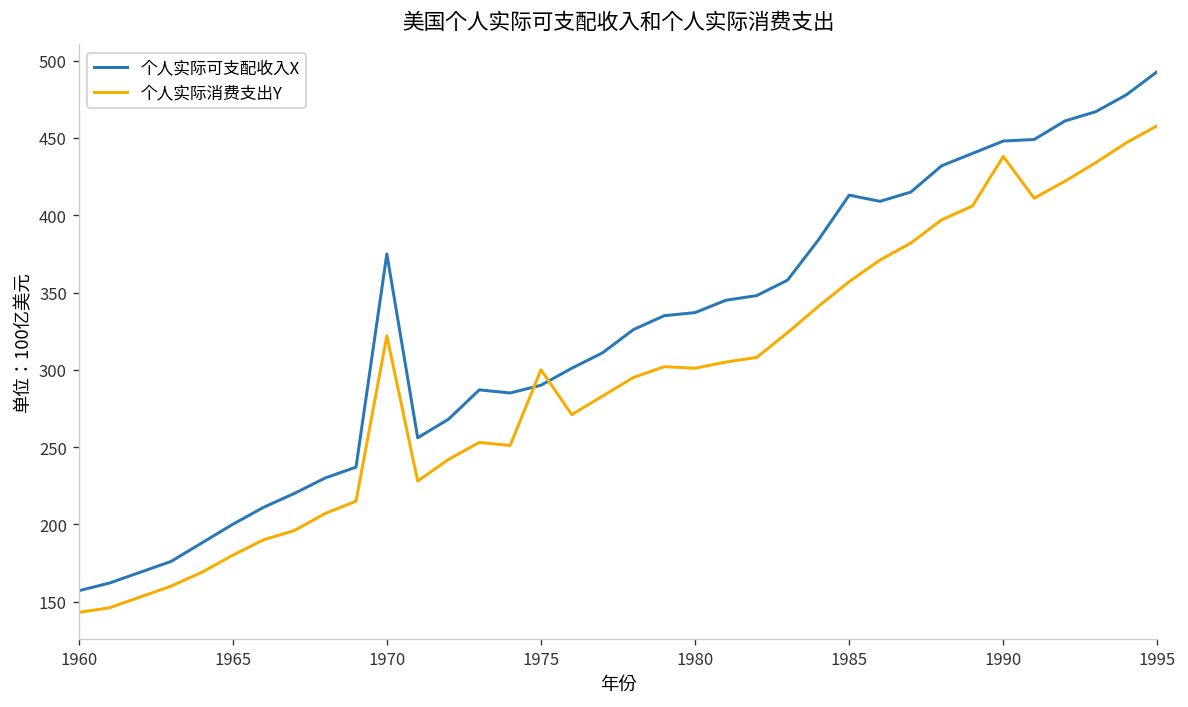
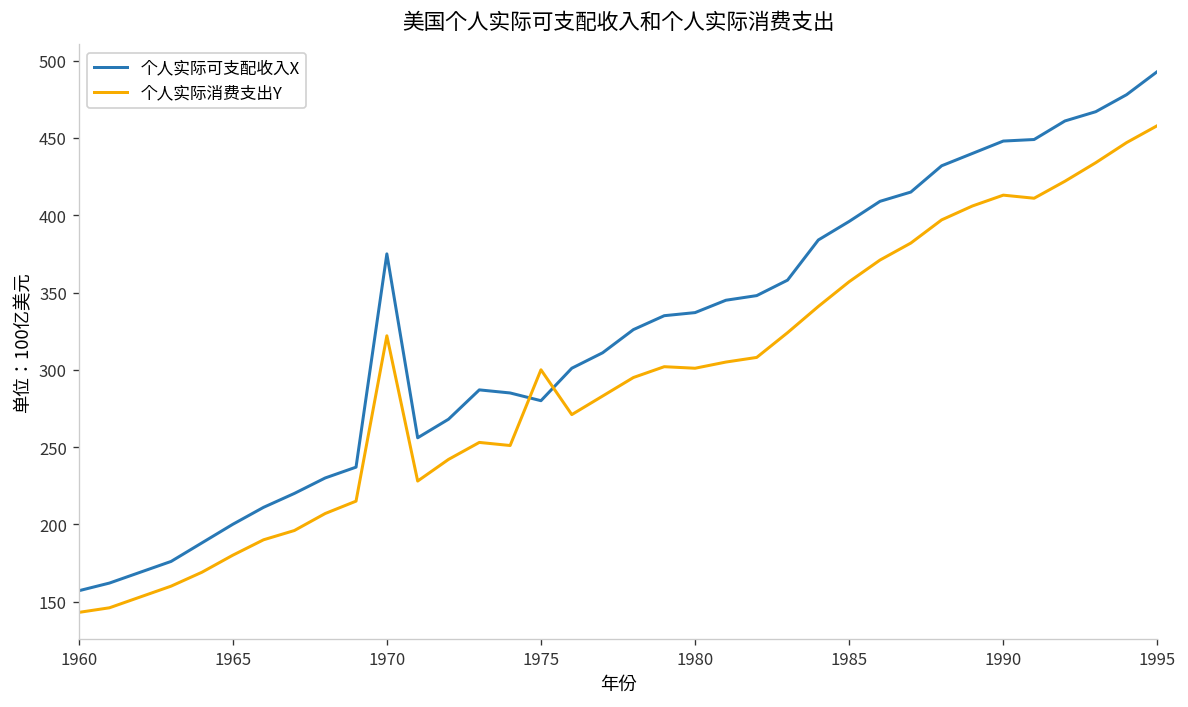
个人实际可支配收入X, 1975: 290 -> 280
个人实际可支配收入X, 1985: 413 -> 396
个人实际消费支出Y, 1990: 438 -> 413
